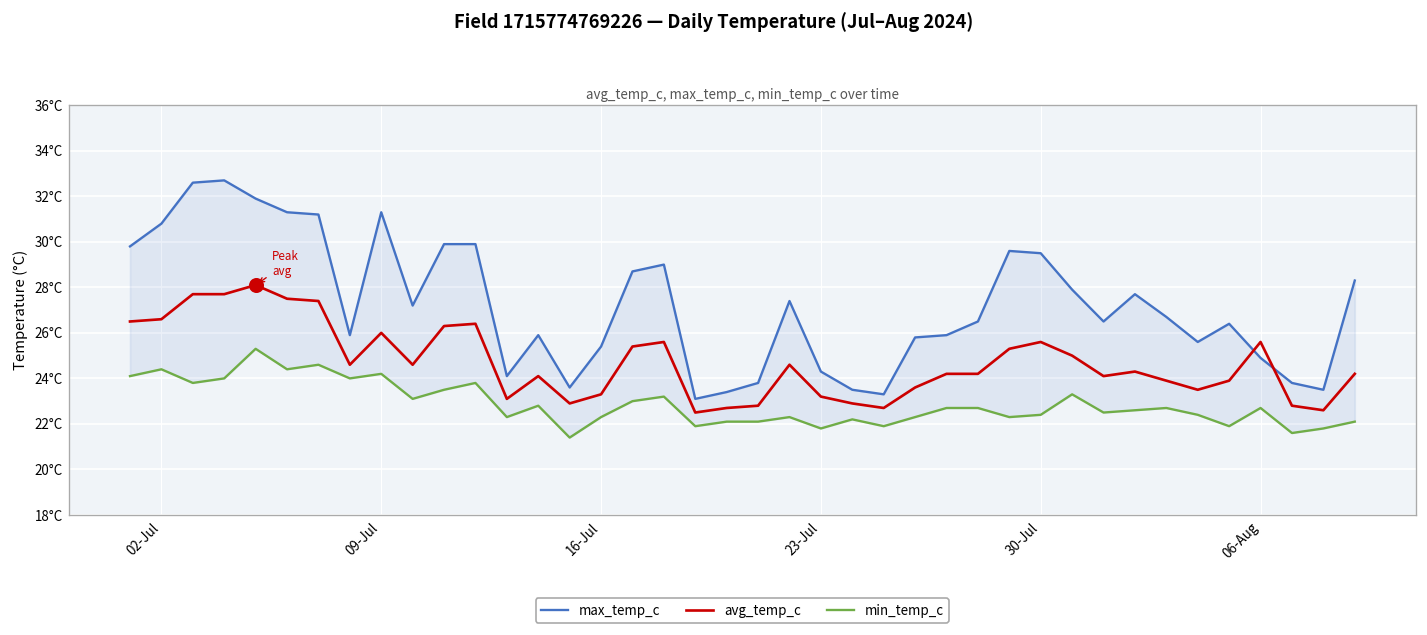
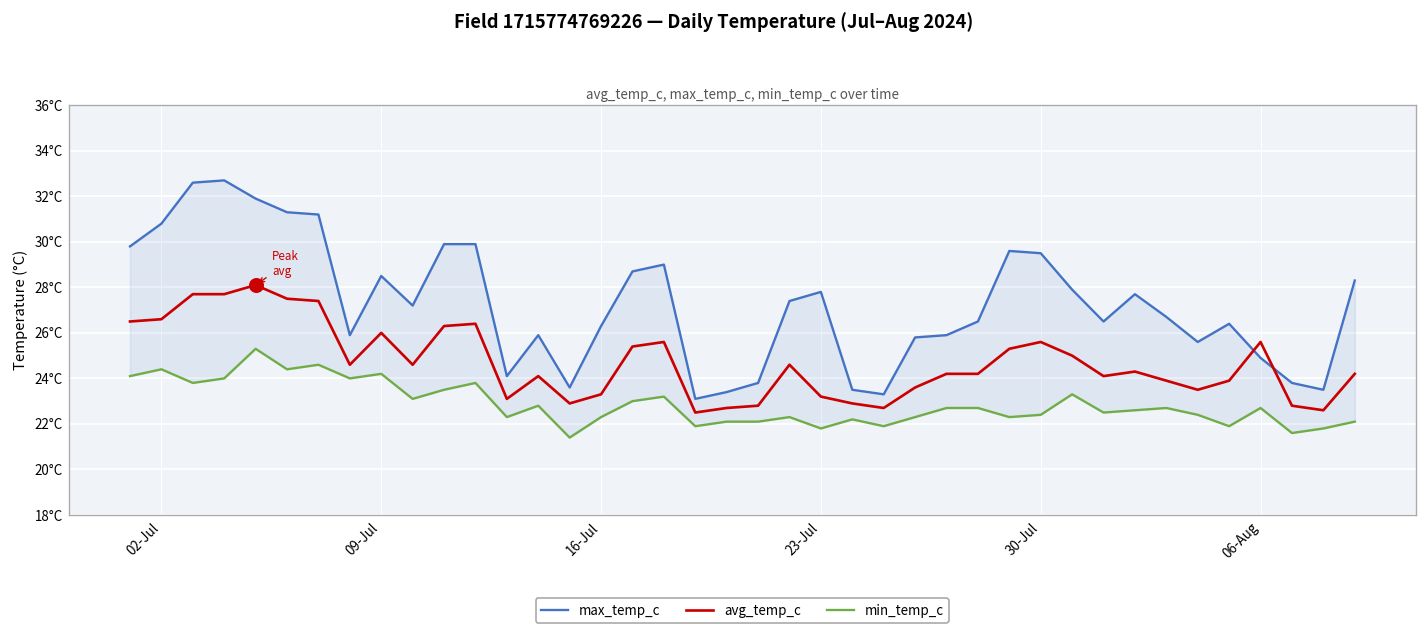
max_temp_c, 09-Jul: 31.3°C -> 28.5°C
max_temp_c, 16-Jul: 25.4°C -> 26.3°C
max_temp_c, 23-Jul: 24.3°C -> 27.8°C
